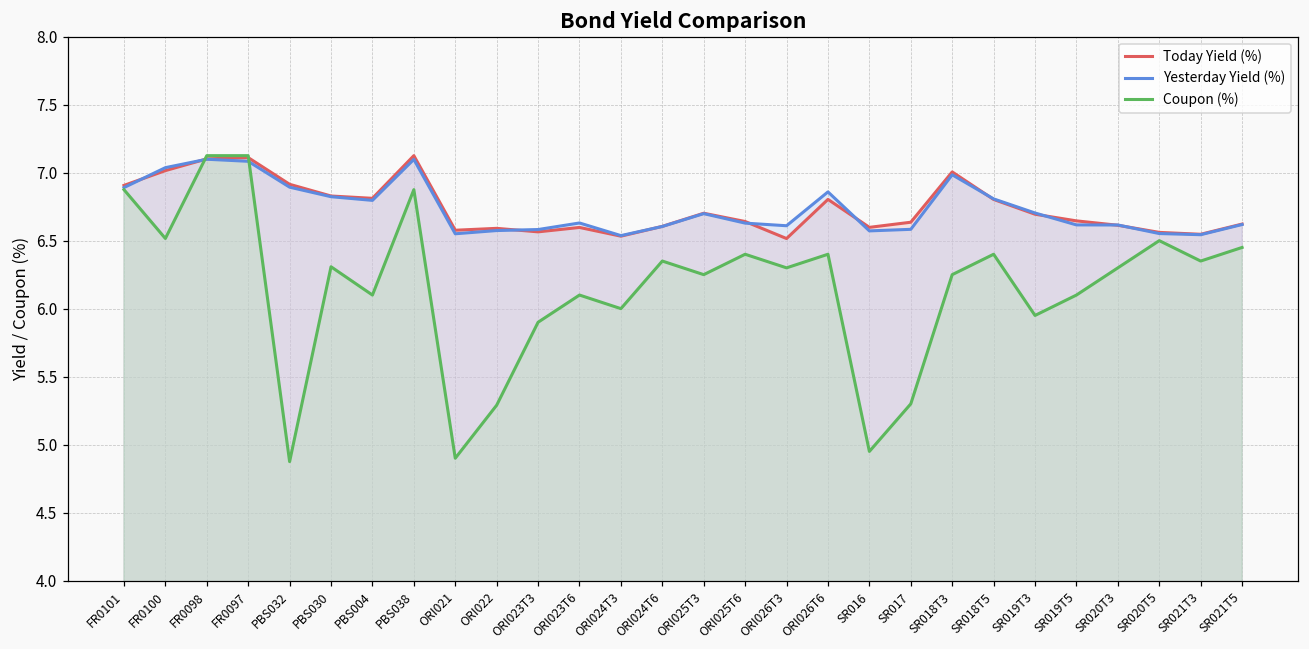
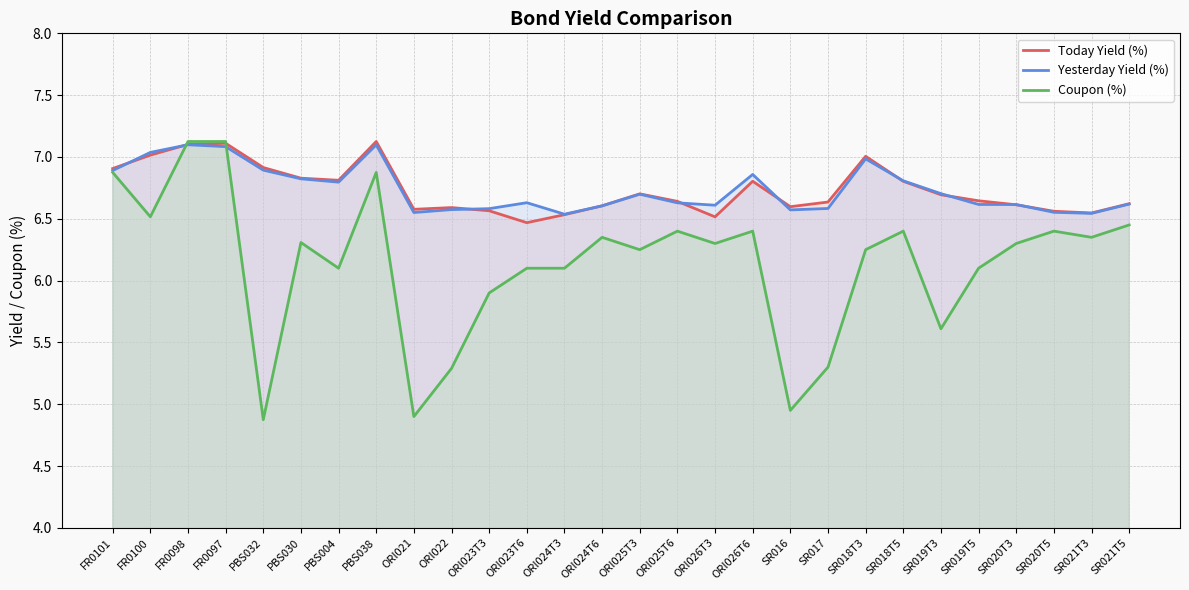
Today Yield (%), ORI023T6: 6.60 -> 6.47
Coupon (%), ORI024T3: 6.0 -> 6.1
Coupon (%), SR019T3: 5.95 -> 5.61
Coupon (%), SR020T5: 6.5 -> 6.4
